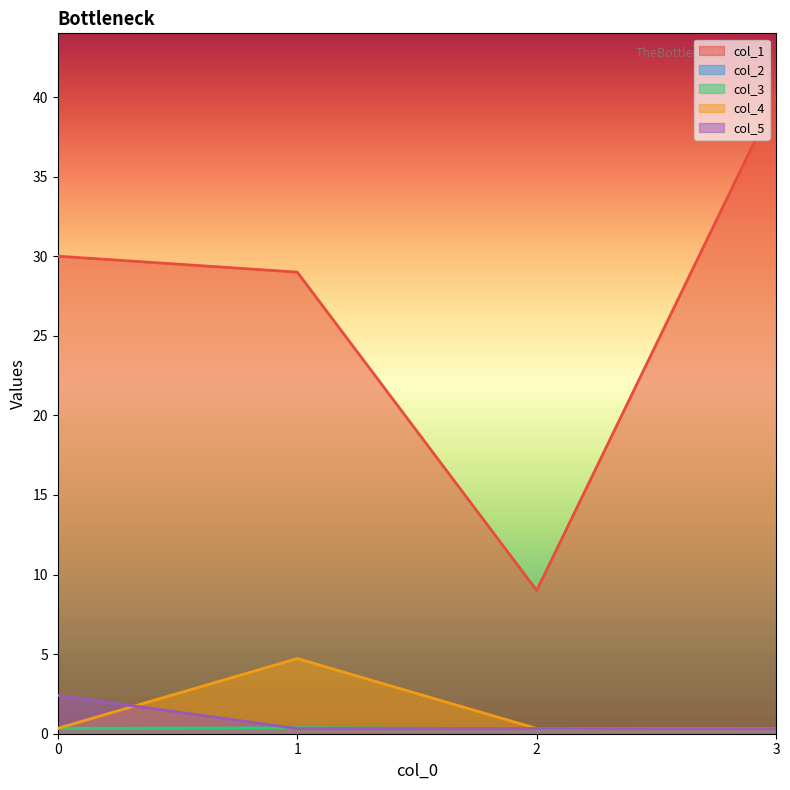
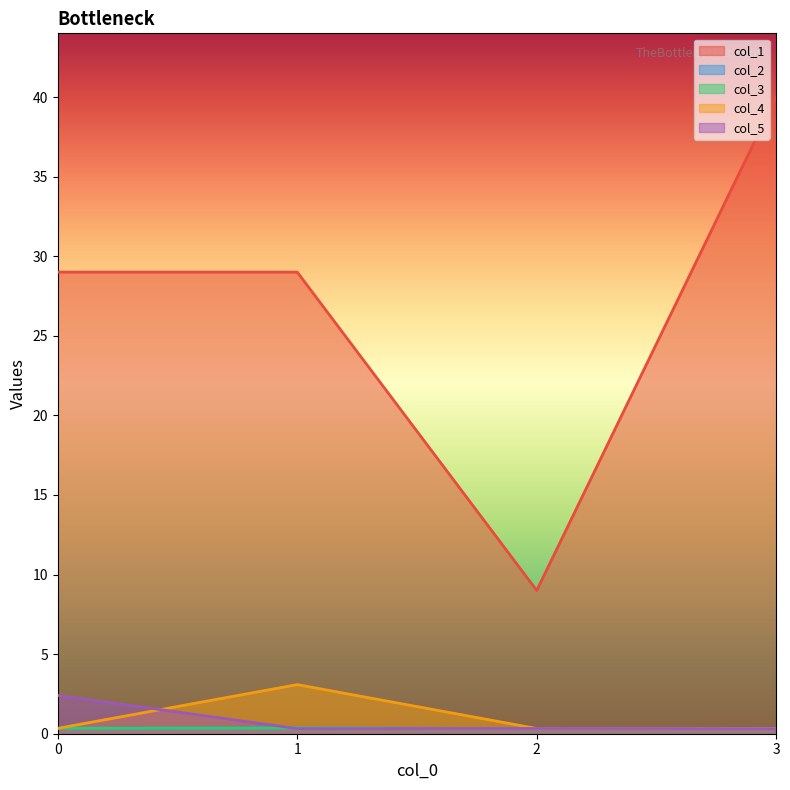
col_1, 0: 30 -> 29
col_4, 1: 4.7 -> 3.1
